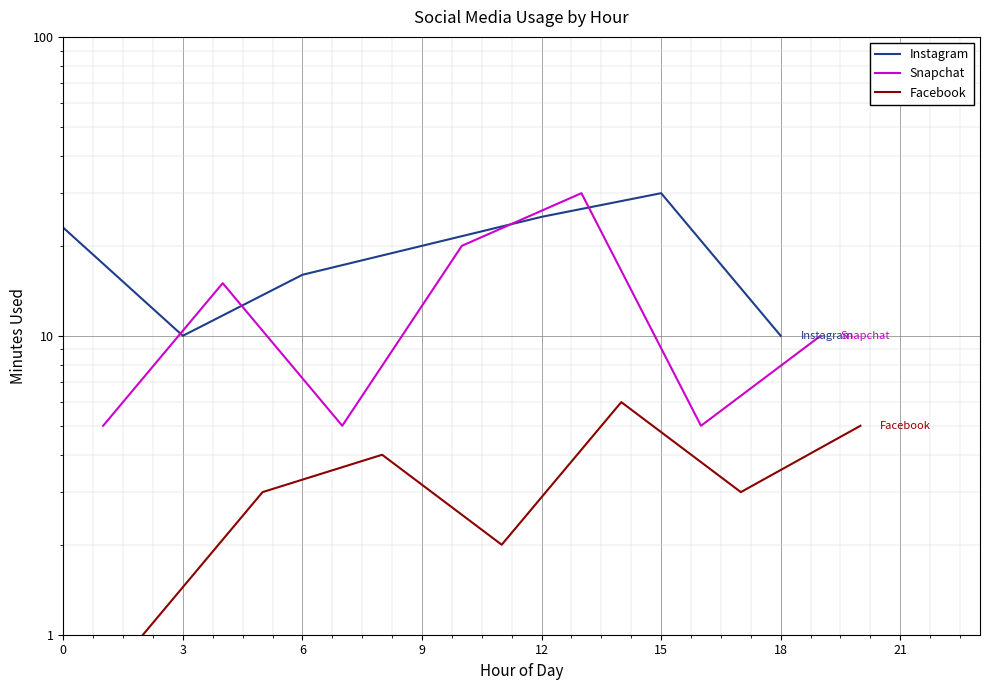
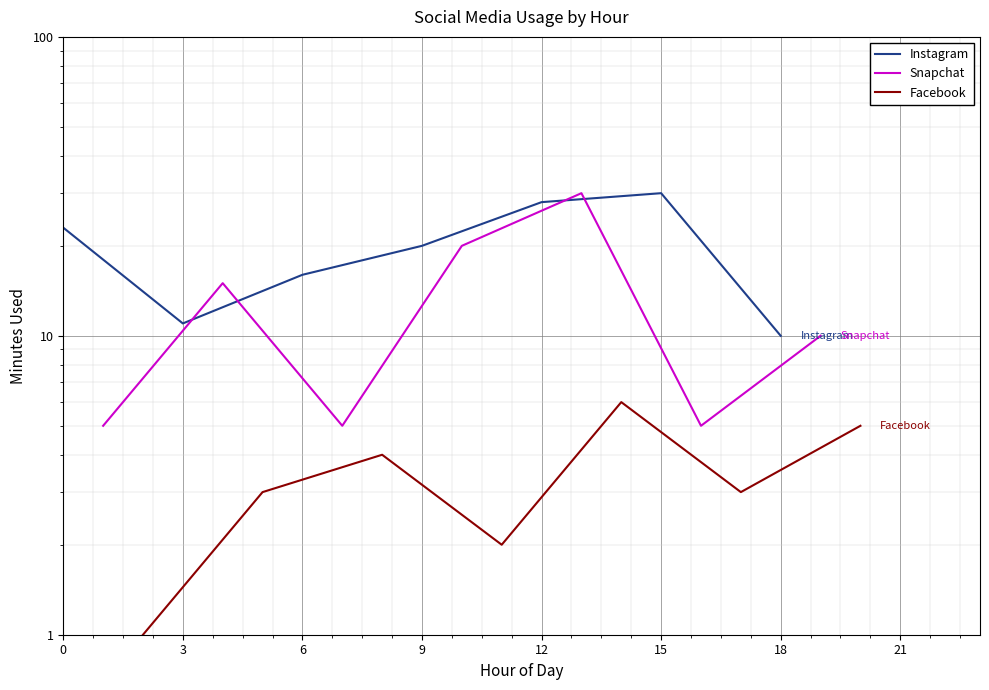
Instagram, 3: 10 -> 11
Instagram, 12: 25 -> 28
